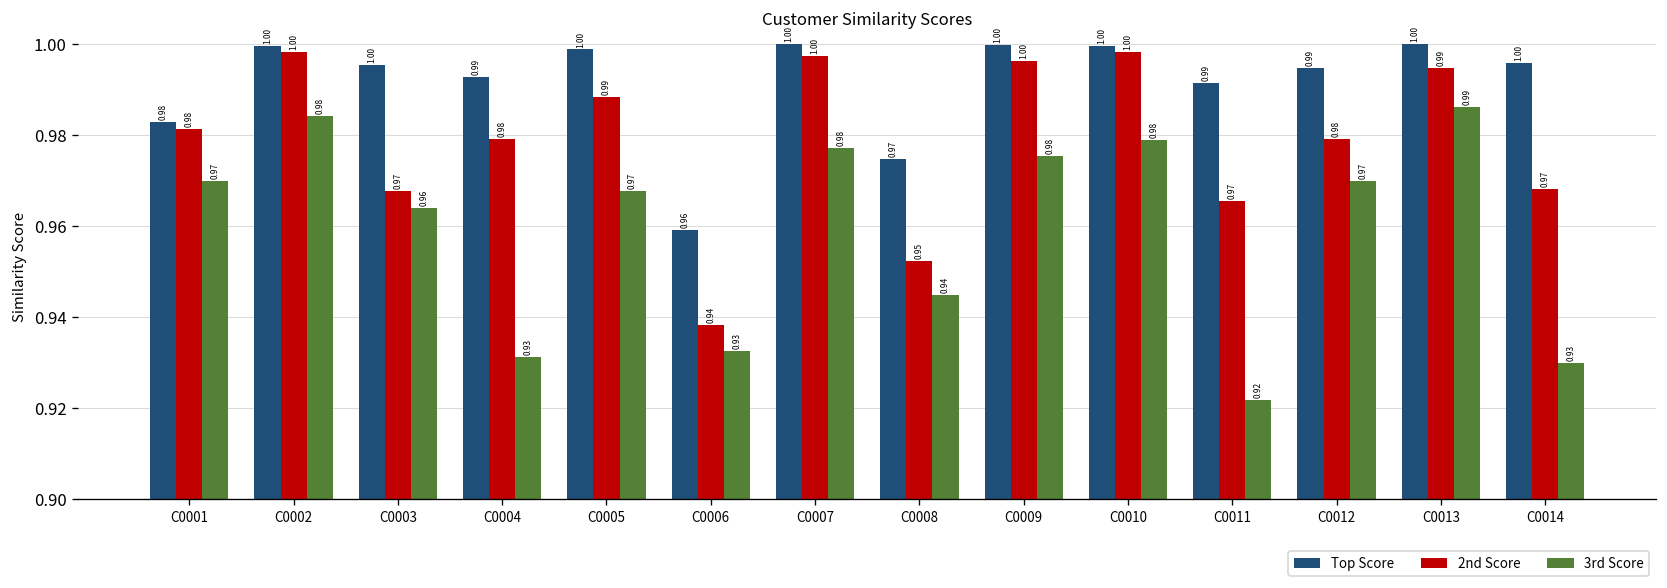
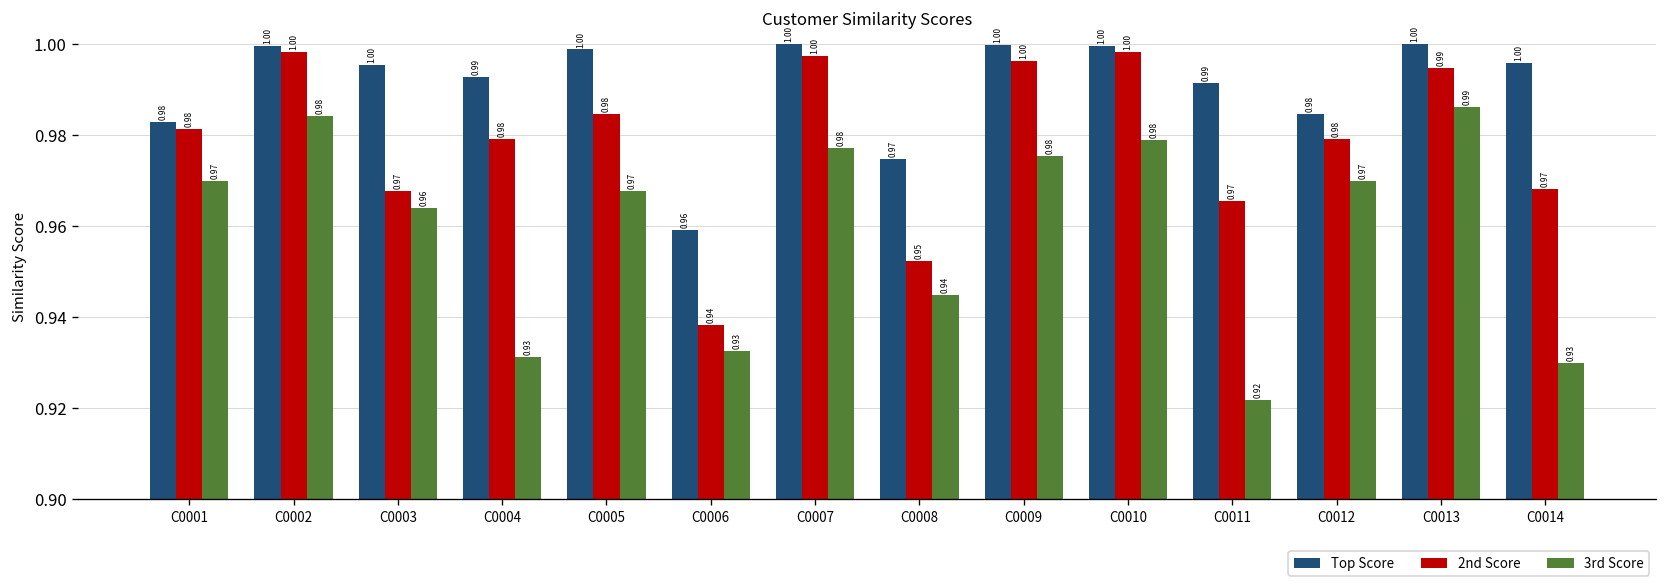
2nd Score, C0005: 0.99 -> 0.98
Top Score, C0012: 0.99 -> 0.98
